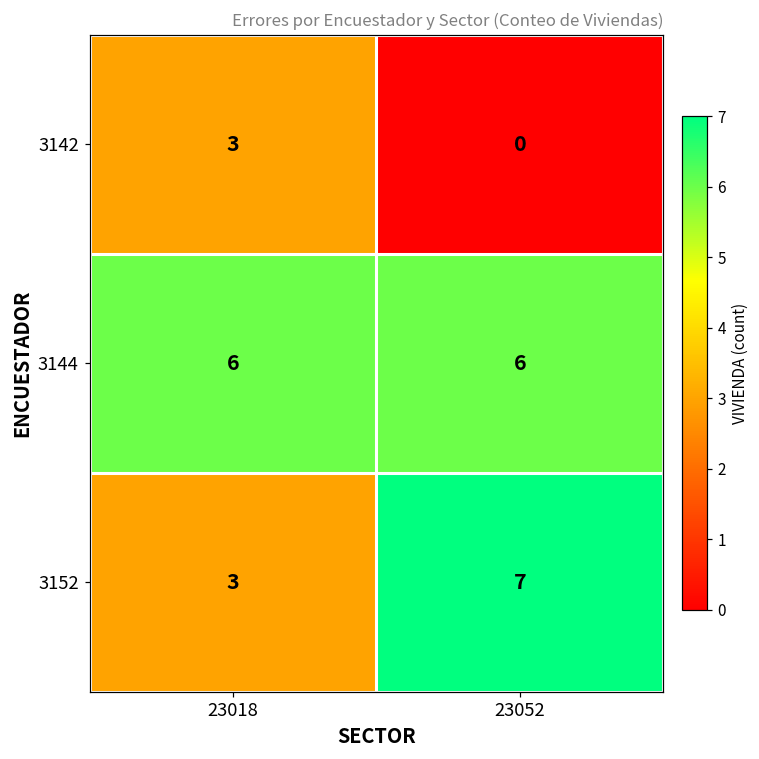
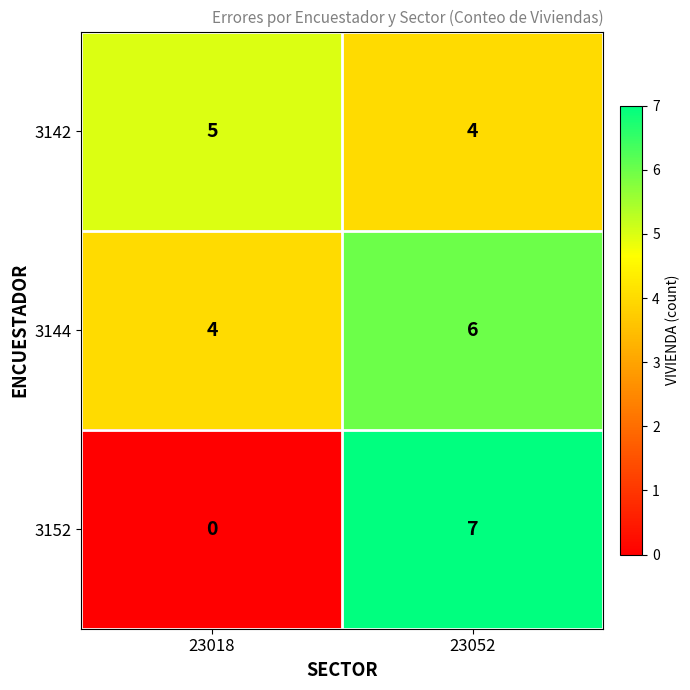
3142, 23018: 3 -> 5
3142, 23052: 0 -> 4
3144, 23018: 6 -> 4
3152, 23018: 3 -> 0
